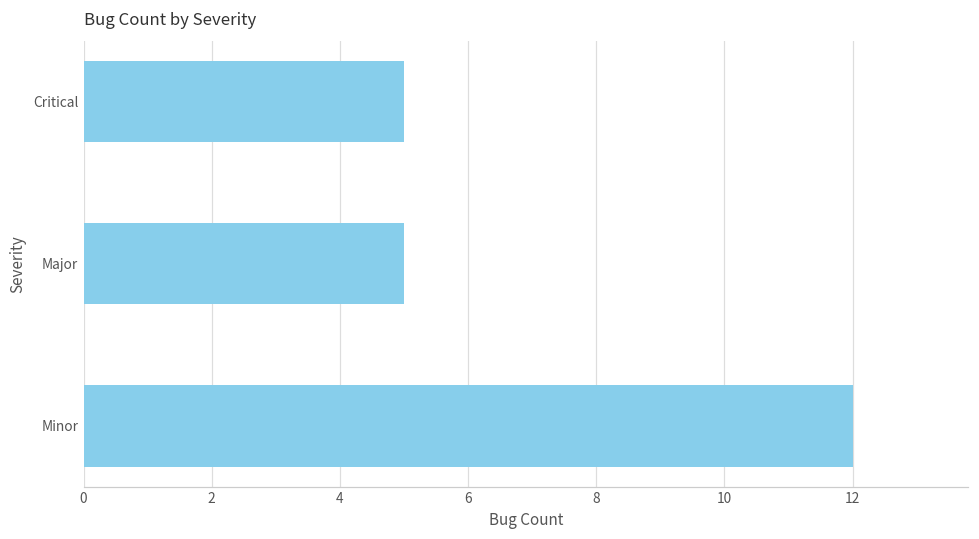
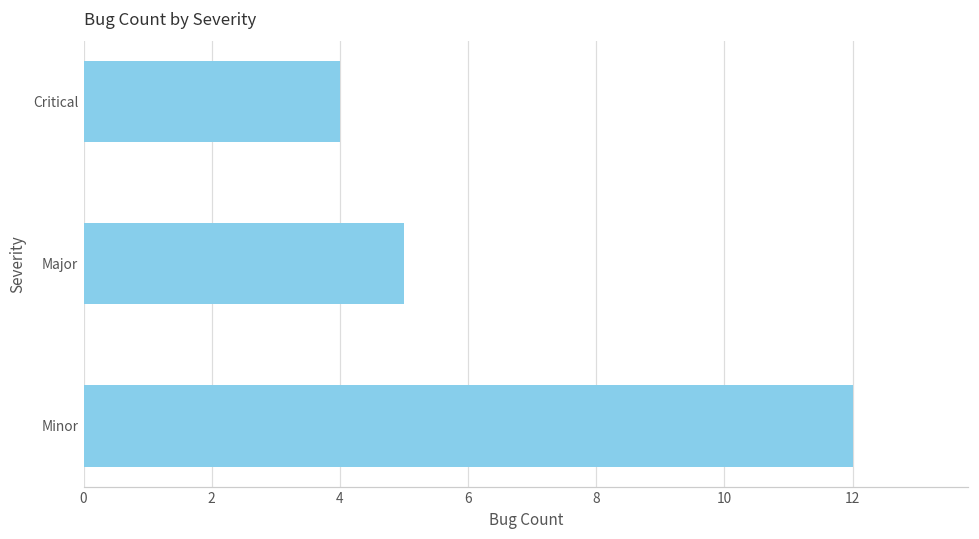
Critical: 5 -> 4
